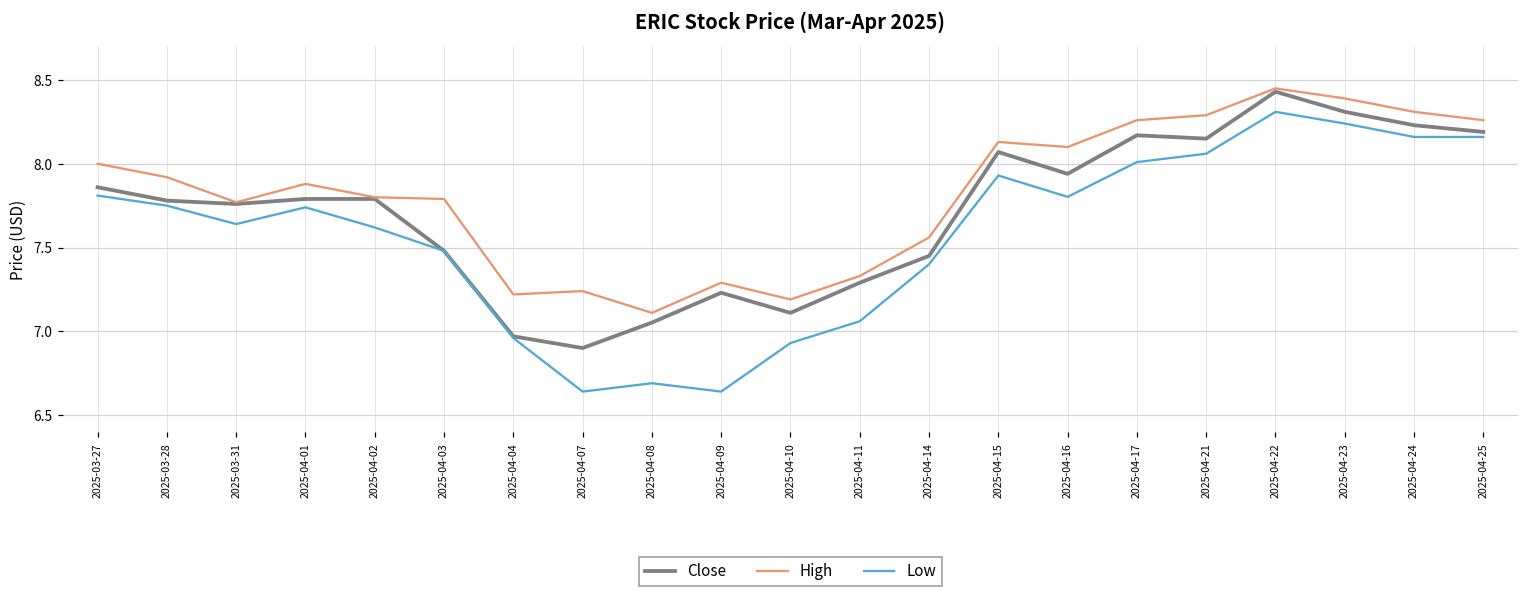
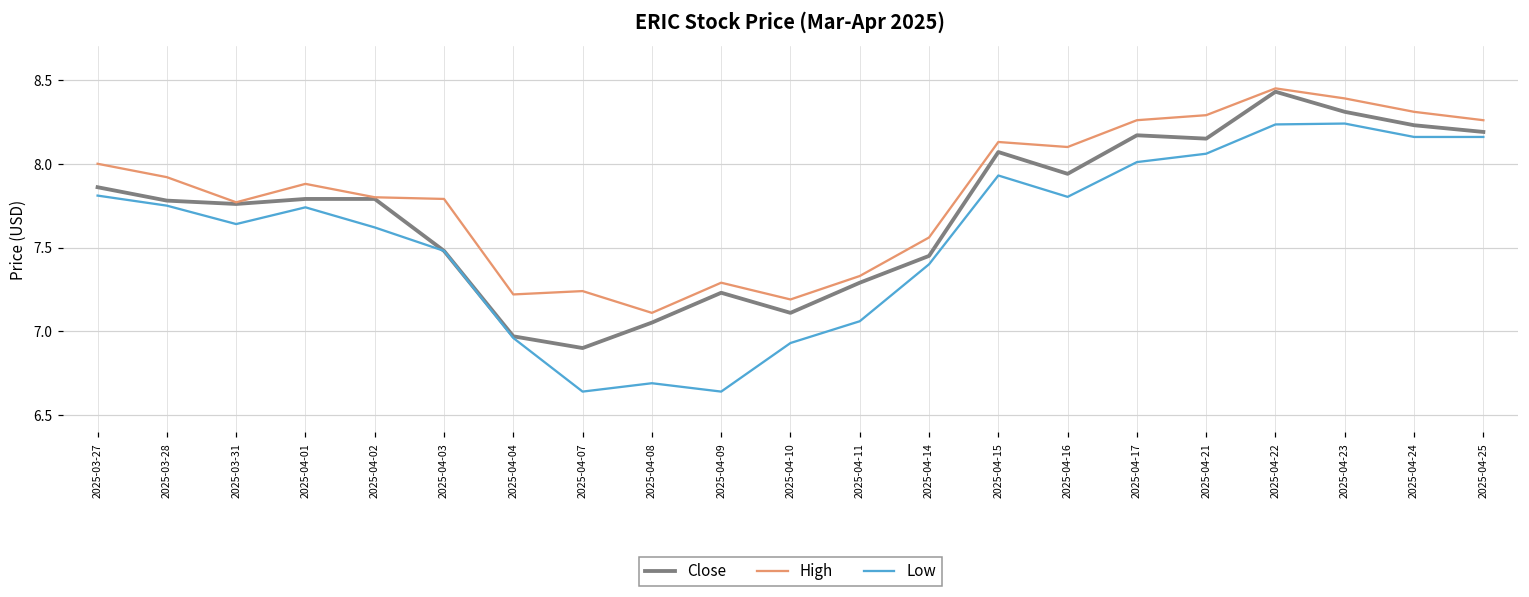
Low, 2025-04-22: 8.31 -> 8.23
